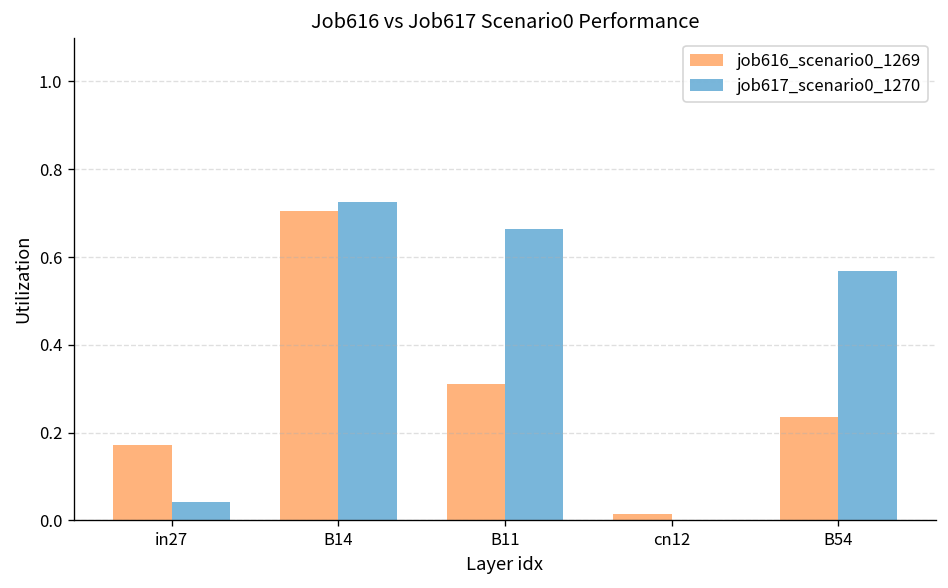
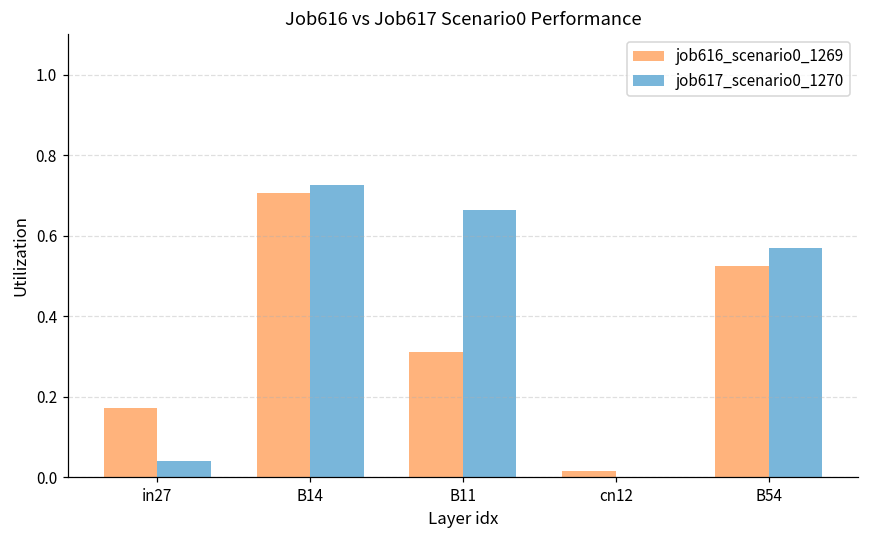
job616_scenario0_1269, B54: 0.23 -> 0.53
